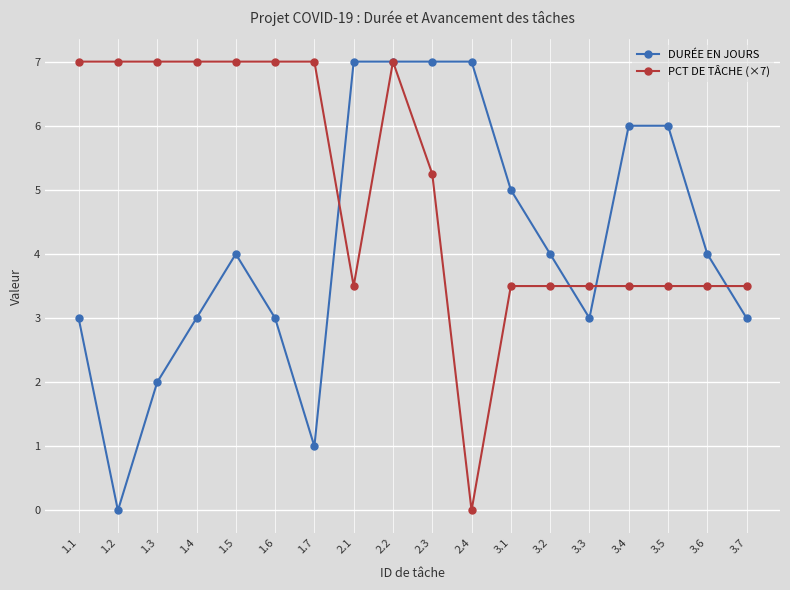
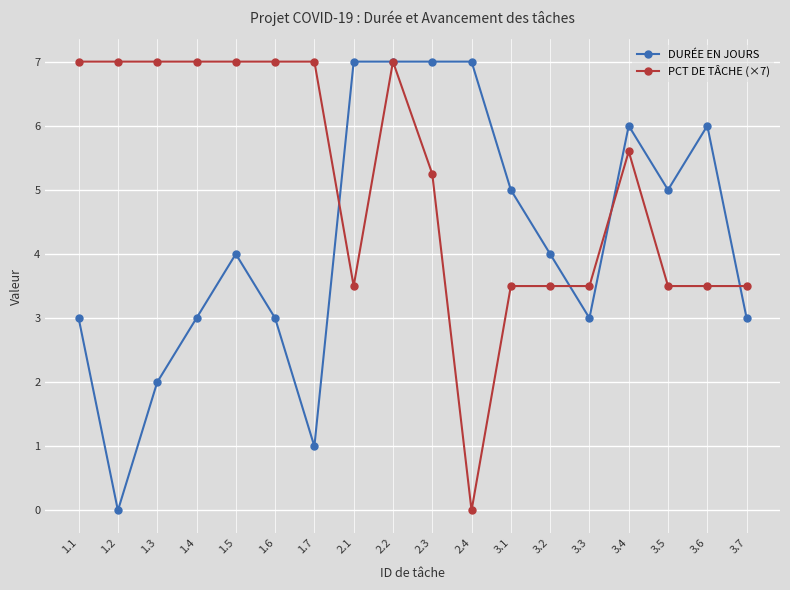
PCT DE TÂCHE (×7), 3.4: 3.5 -> 5.6
DURÉE EN JOURS, 3.5: 6 -> 5
DURÉE EN JOURS, 3.6: 4 -> 6
